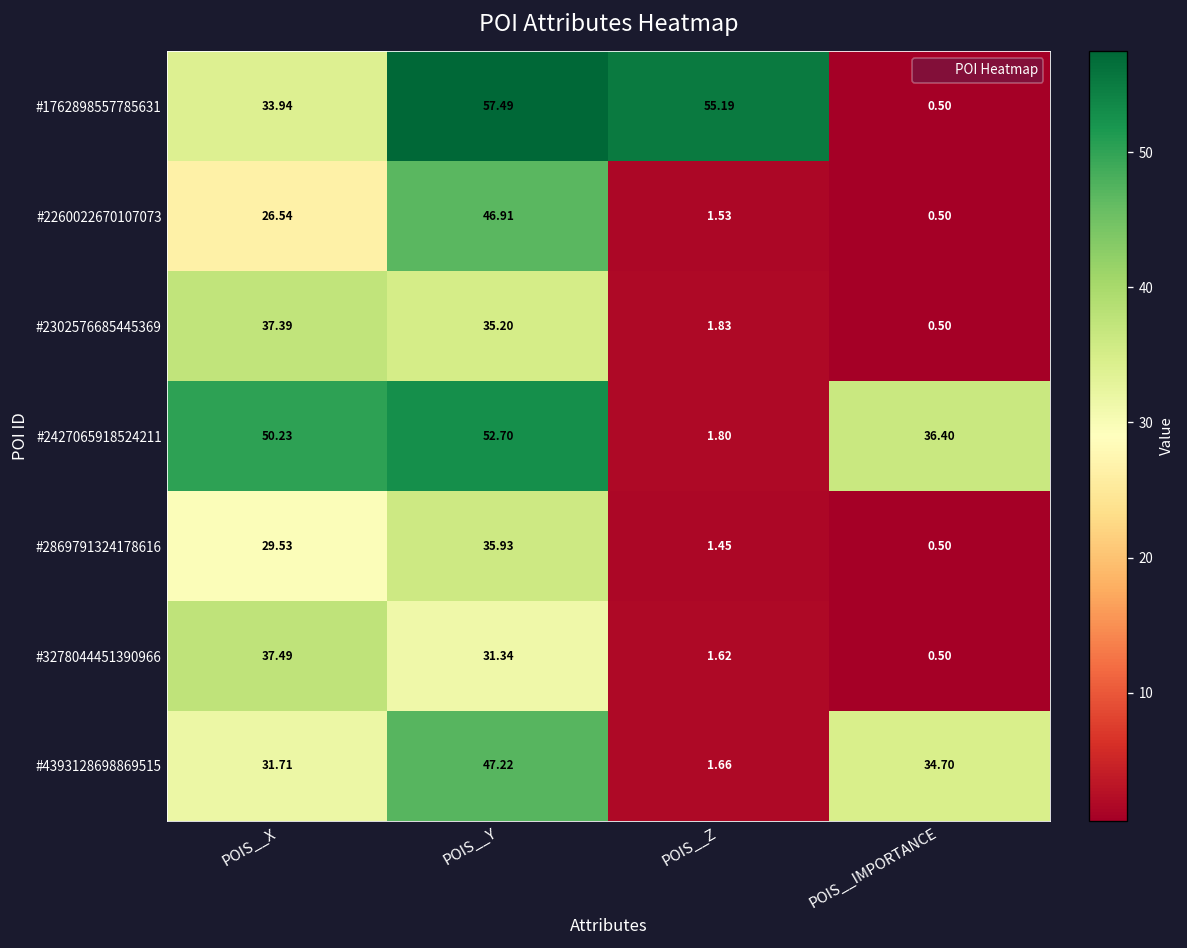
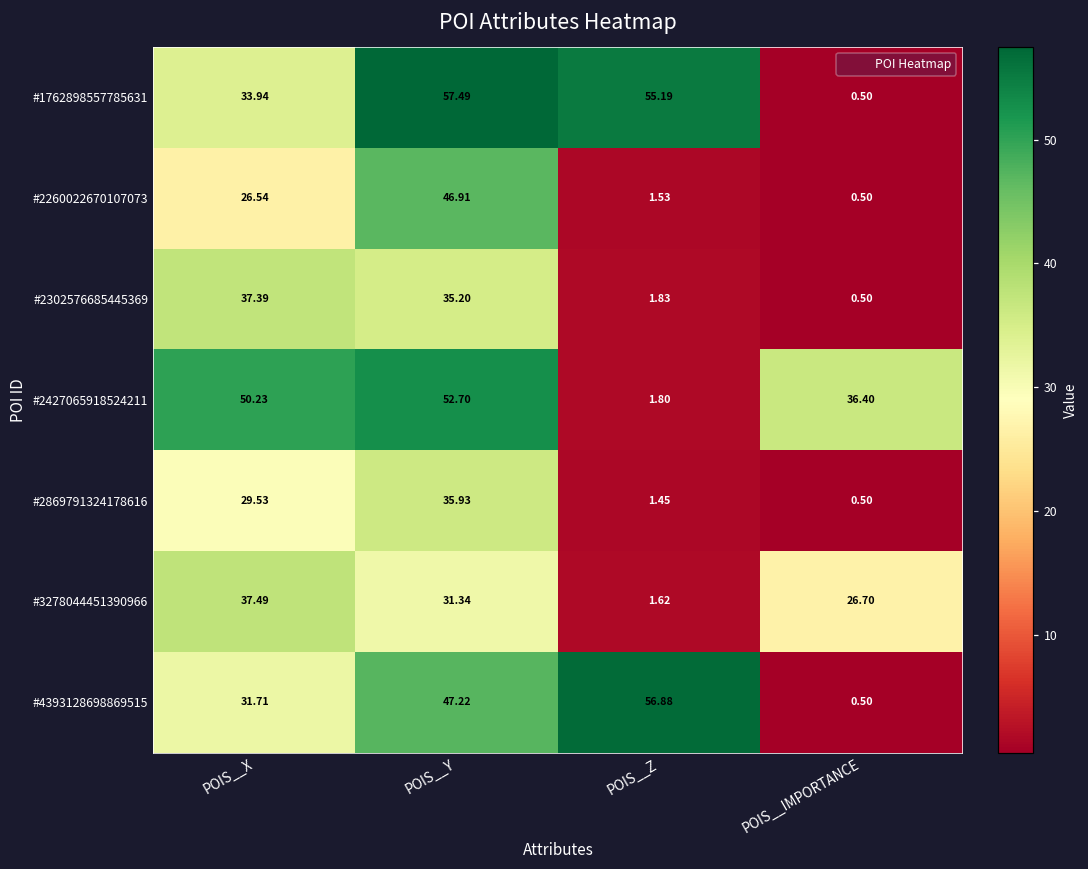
#3278044451390966, POIS__IMPORTANCE: 0.50 -> 26.70
#4393128698869515, POIS__Z: 1.66 -> 56.88
#4393128698869515, POIS__IMPORTANCE: 34.70 -> 0.50
